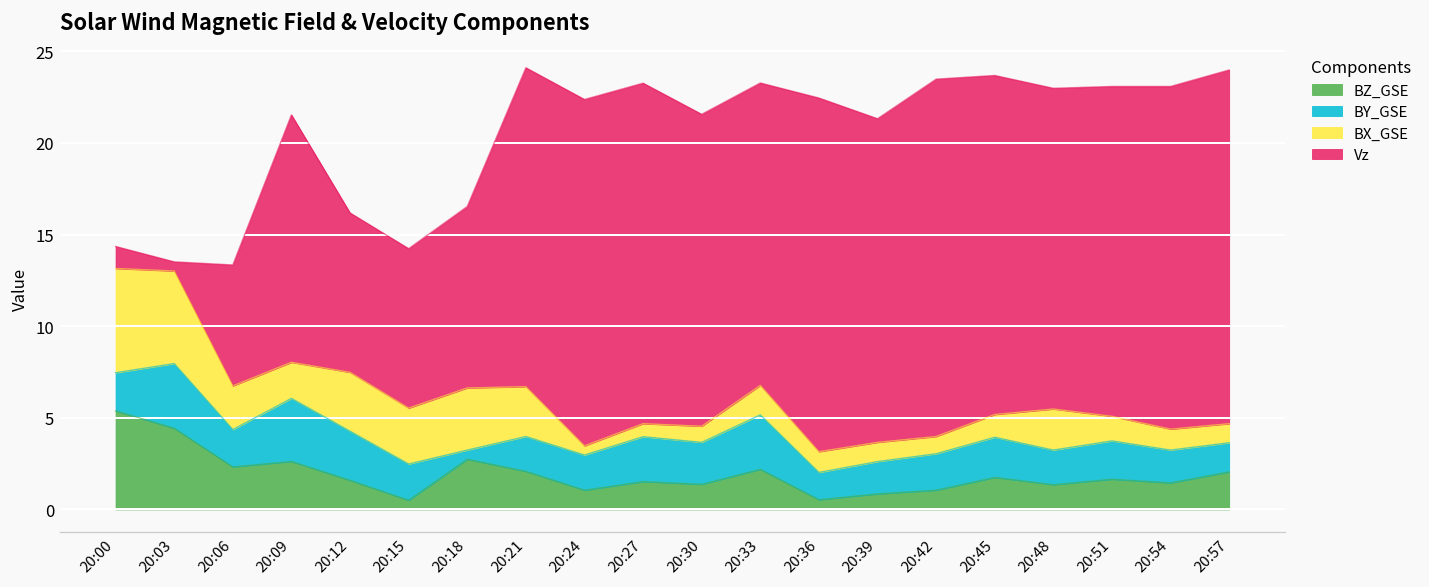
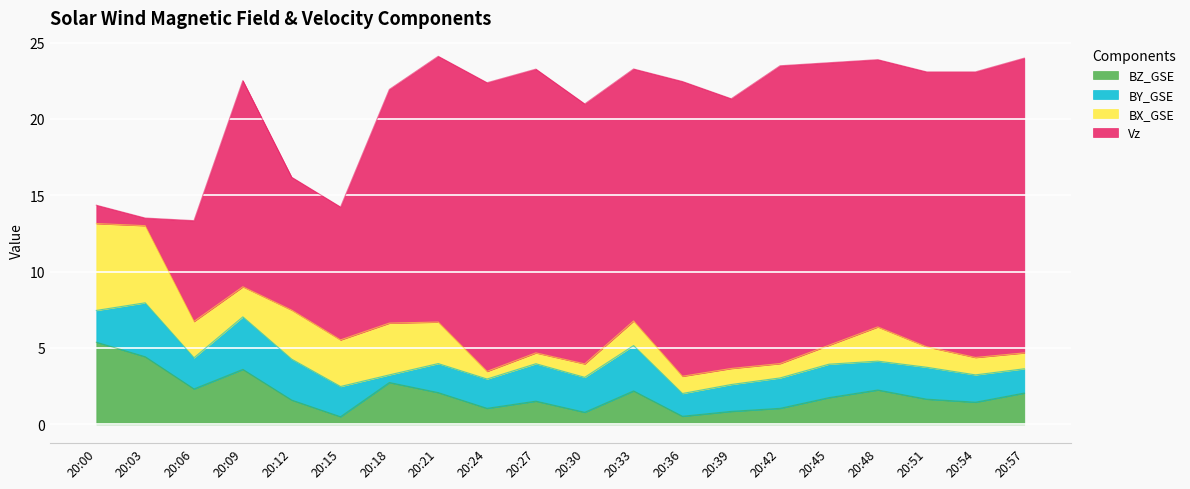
BZ_GSE, 20:09: 2.6 -> 3.6
Vz, 20:18: 9.9 -> 15.3
BZ_GSE, 20:30: 1.4 -> 0.8
BZ_GSE, 20:48: 1.4 -> 2.3
